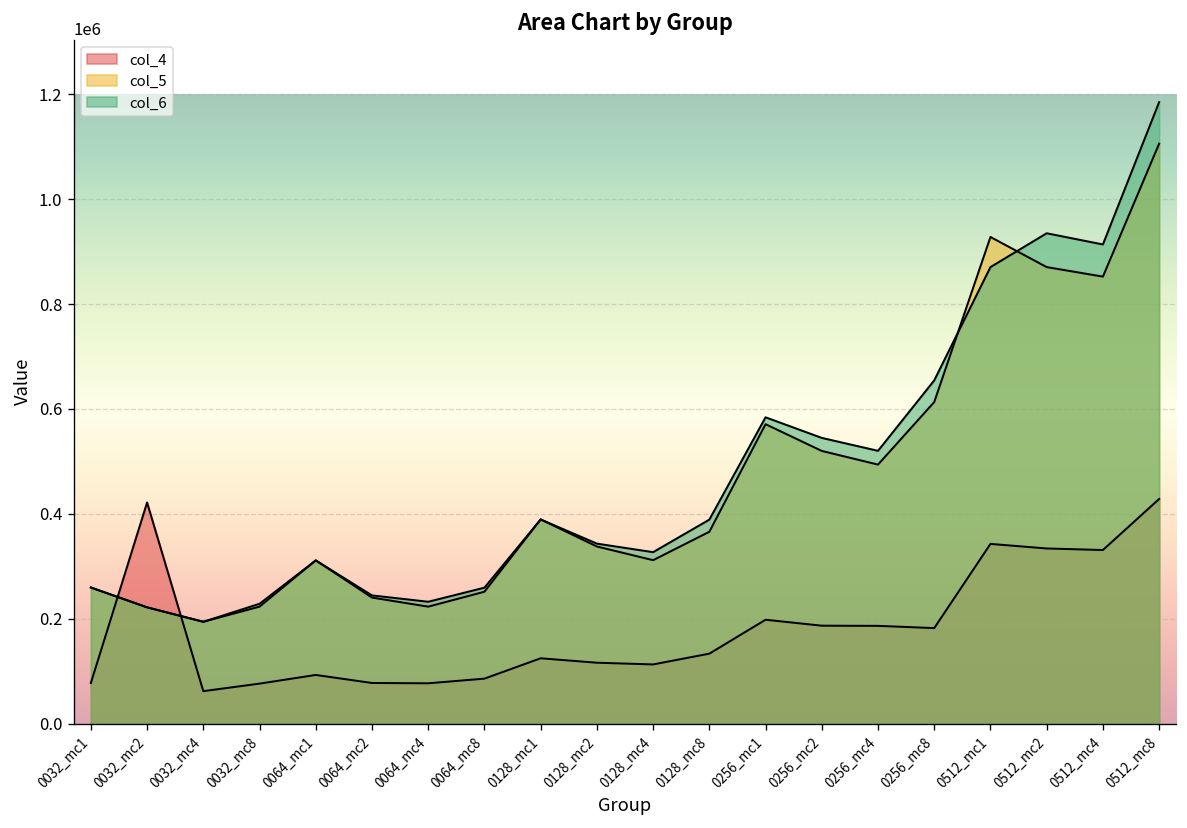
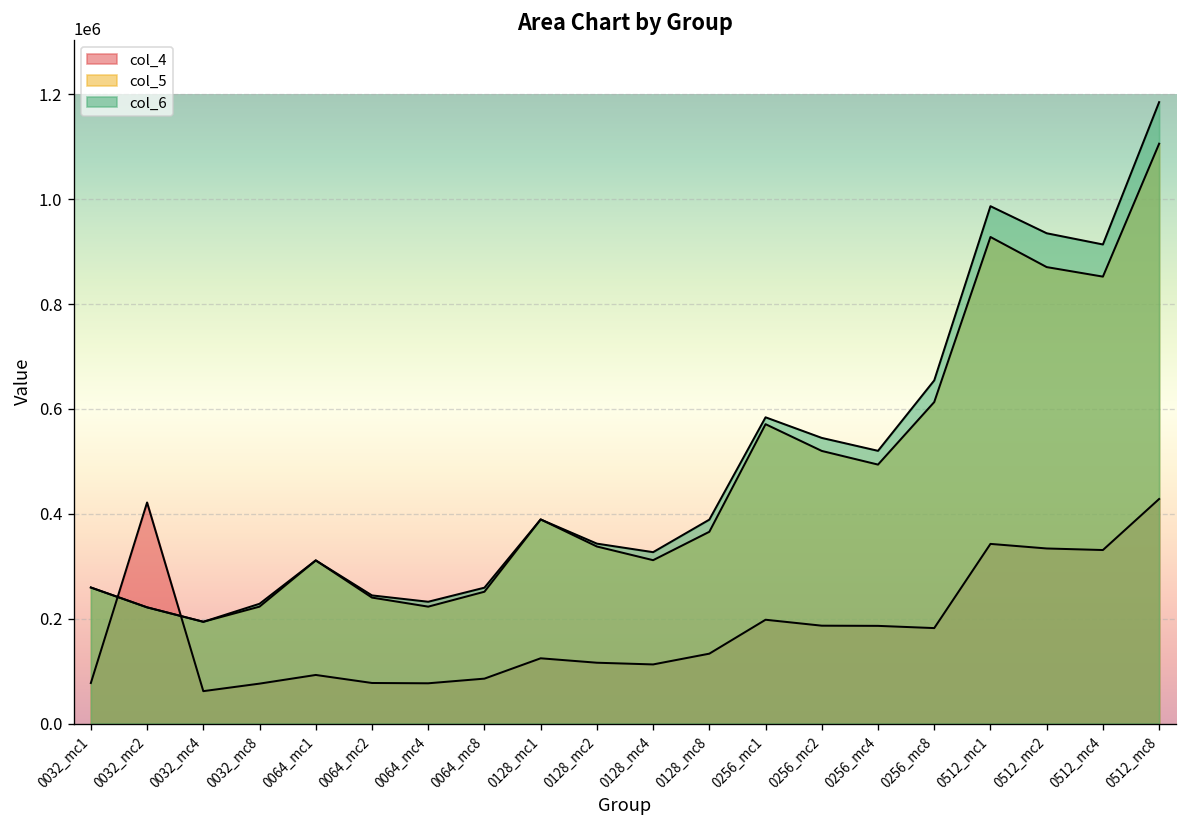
col_6, 0512_mc1: 870000 -> 990000
